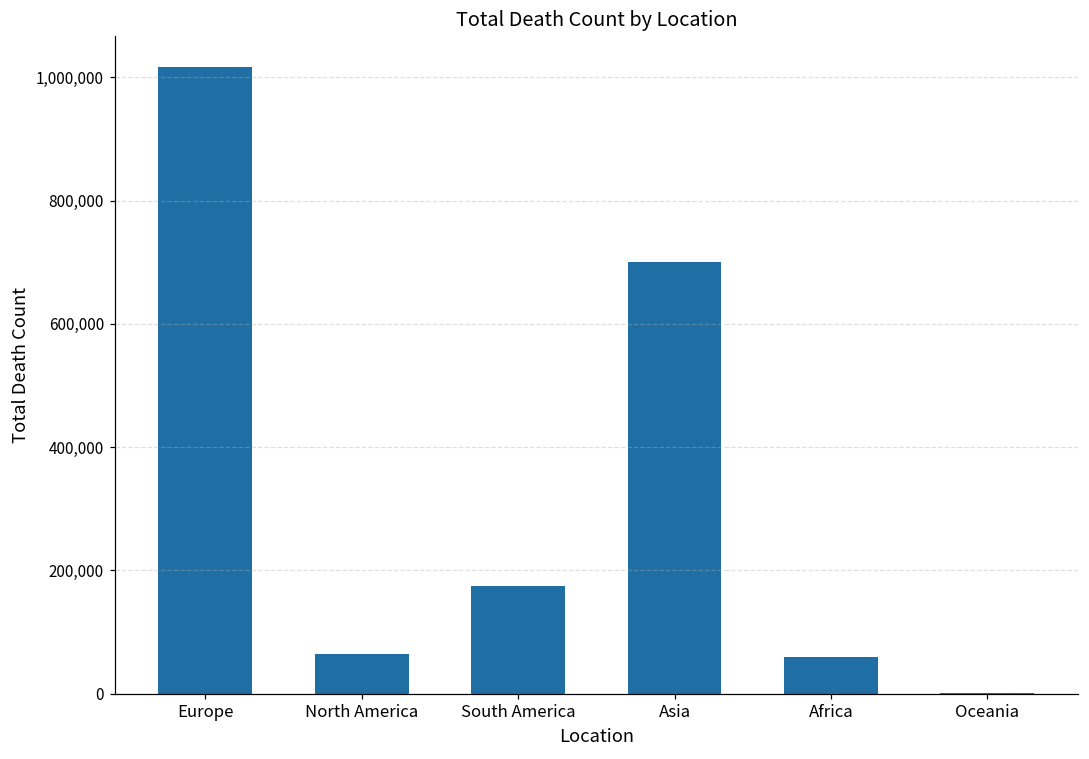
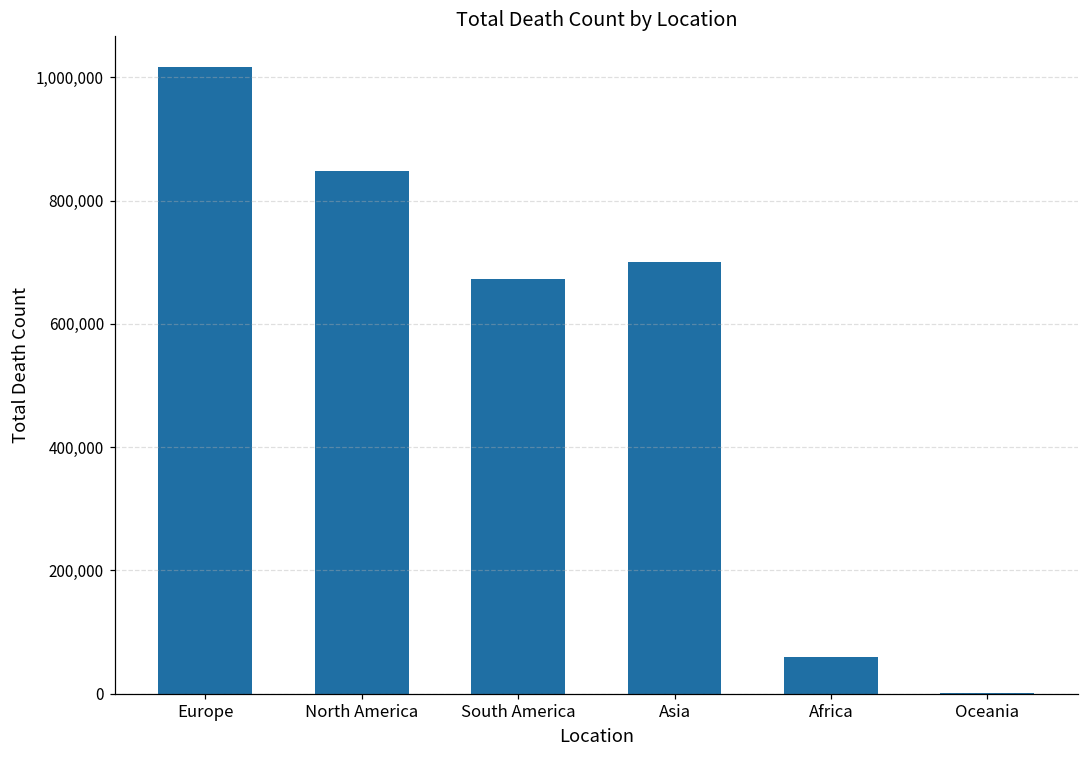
North America: 70,000 -> 850,000
South America: 180,000 -> 670,000
